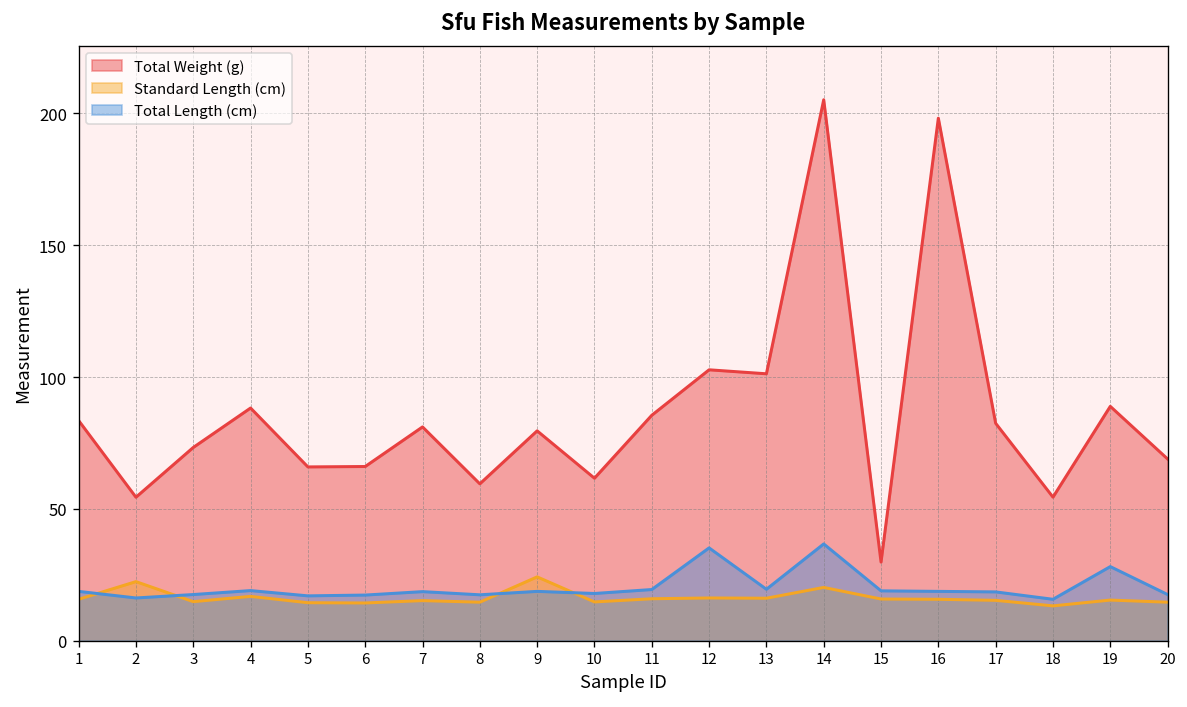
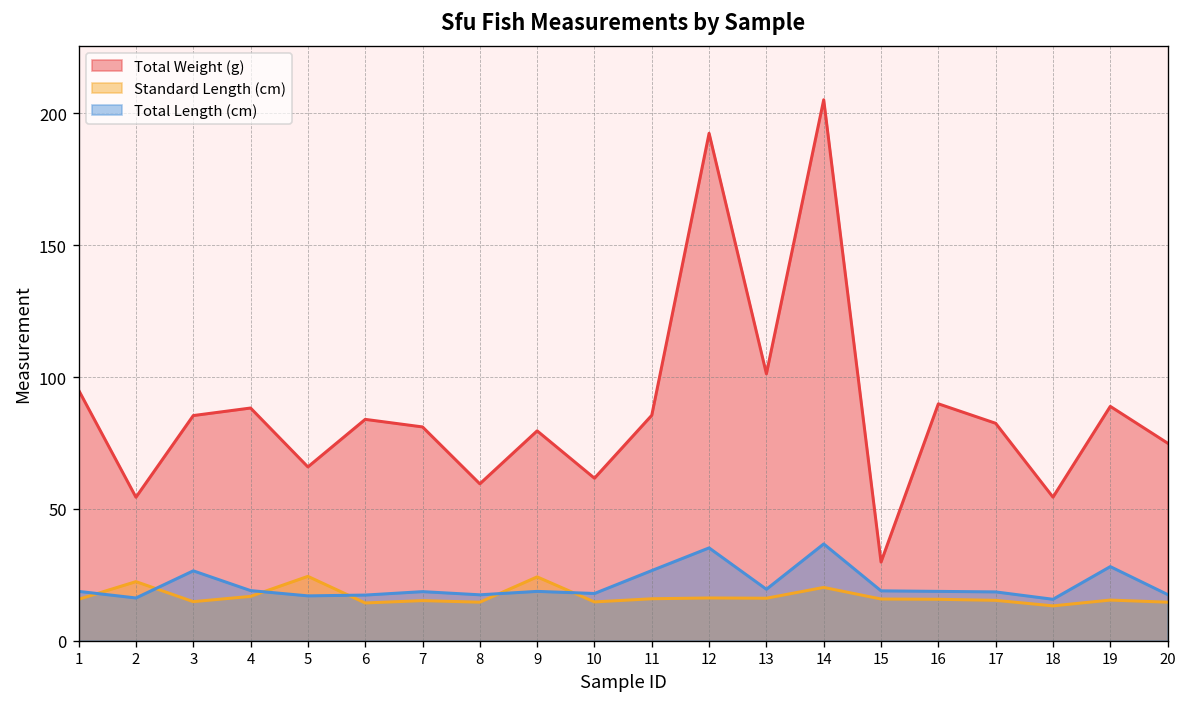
Total Weight (g), 1: 84 -> 95
Total Weight (g), 3: 73 -> 85
Total Length (cm), 3: 18 -> 27
Standard Length (cm), 5: 14 -> 24
Total Weight (g), 6: 66 -> 84
Total Length (cm), 11: 19 -> 27
Total Weight (g), 12: 103 -> 192
Total Weight (g), 16: 198 -> 90
Total Weight (g), 20: 69 -> 75
